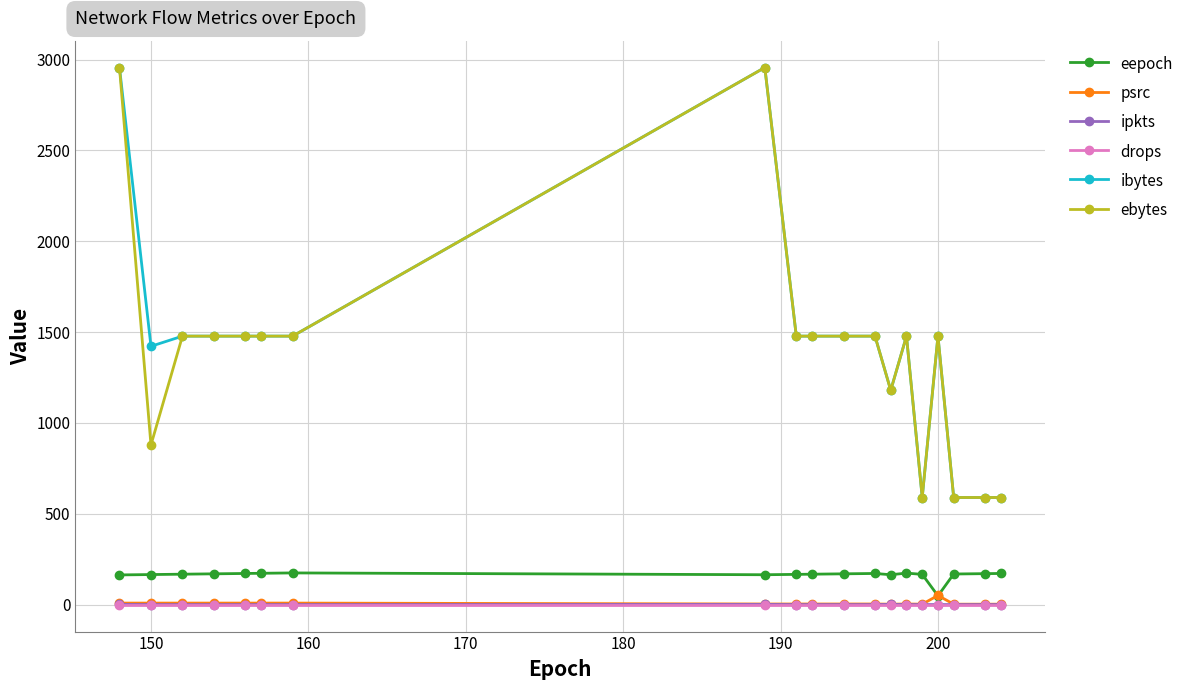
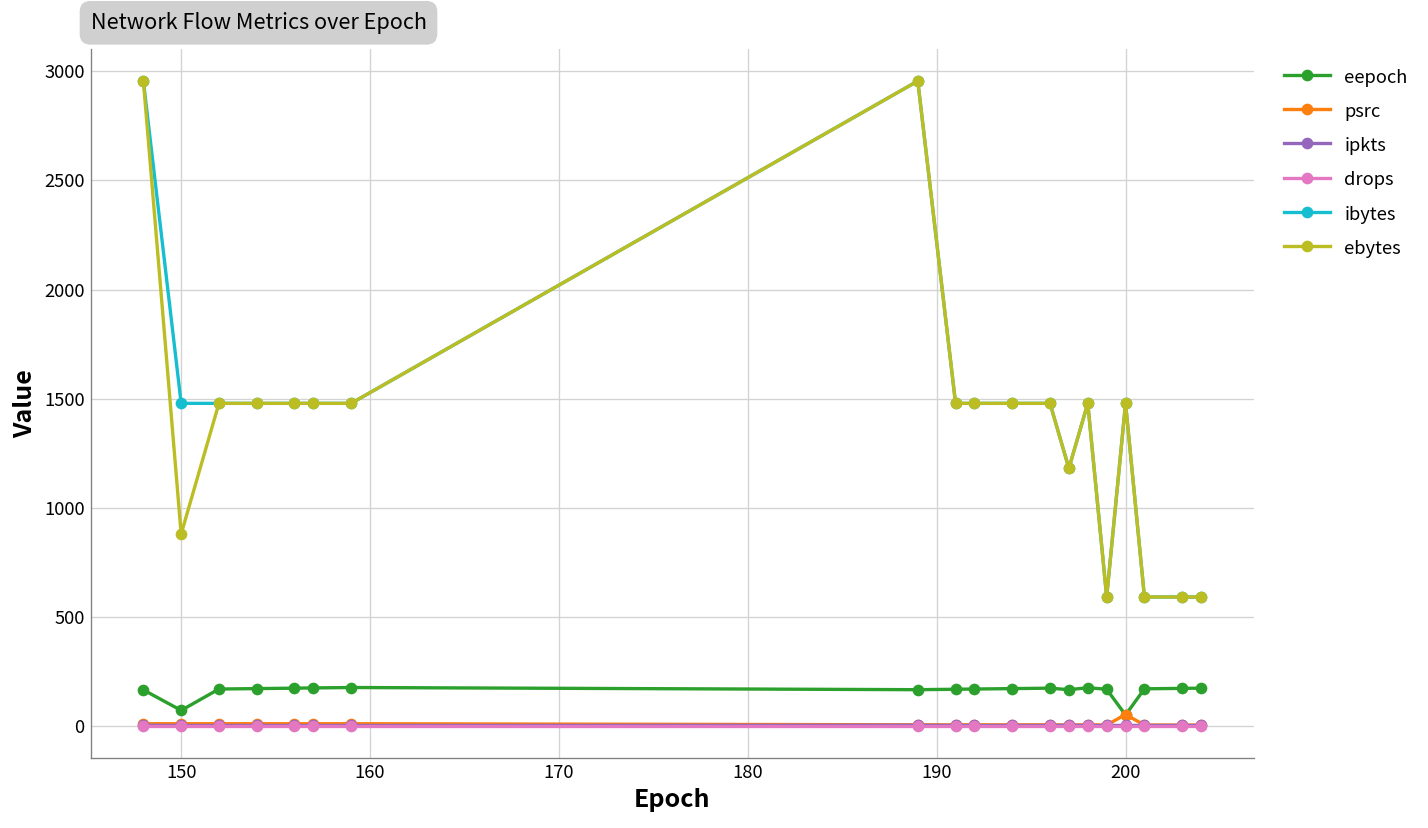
eepoch, 150: 170 -> 70
ibytes, 150: 1420 -> 1480
